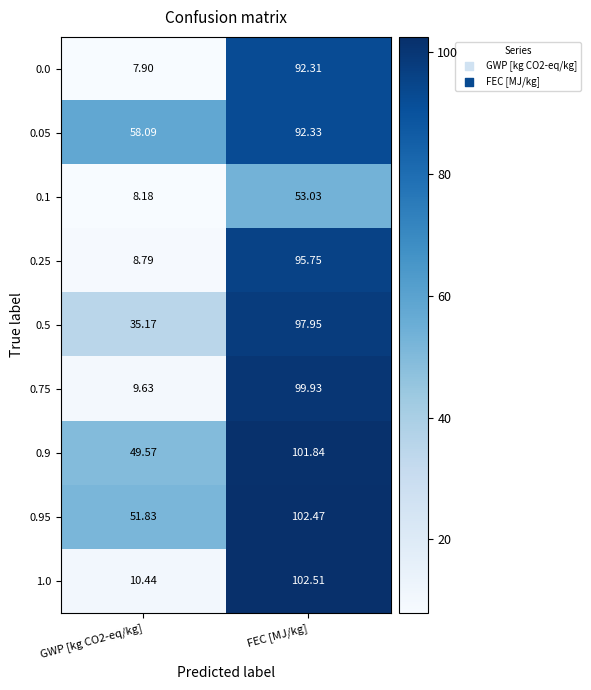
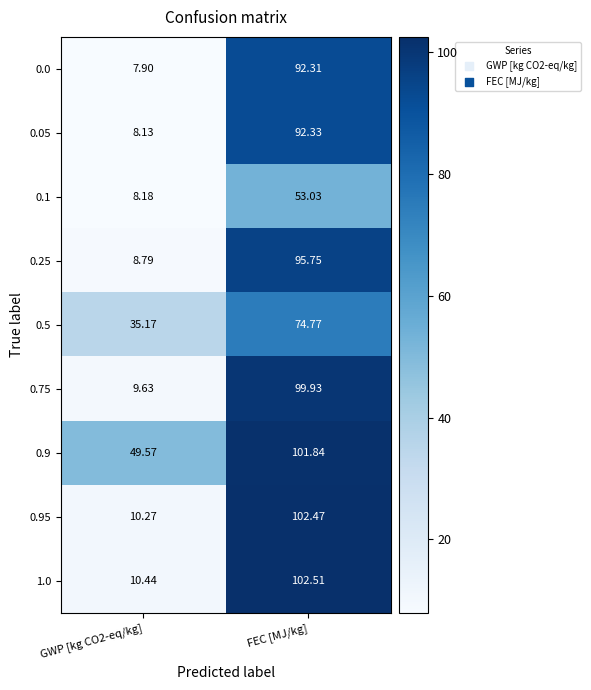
0.05, GWP [kg CO2-eq/kg]: 58.09 -> 8.13
0.5, FEC [MJ/kg]: 97.95 -> 74.77
0.95, GWP [kg CO2-eq/kg]: 51.83 -> 10.27
